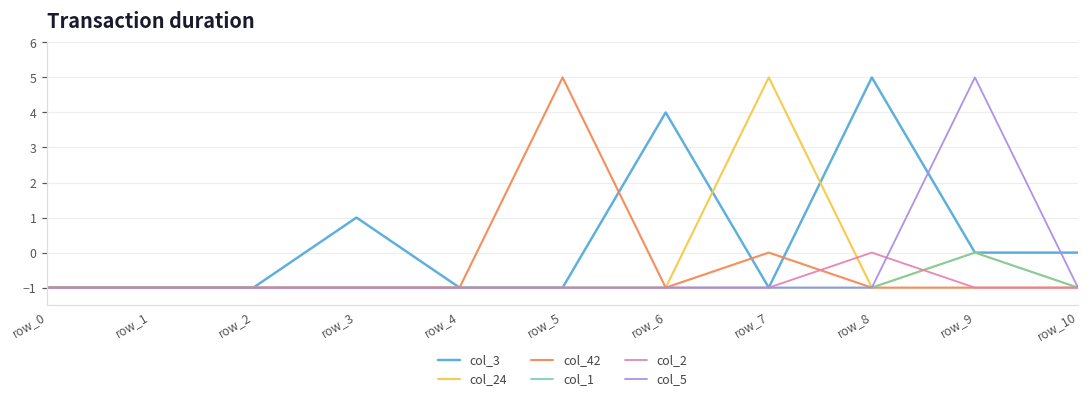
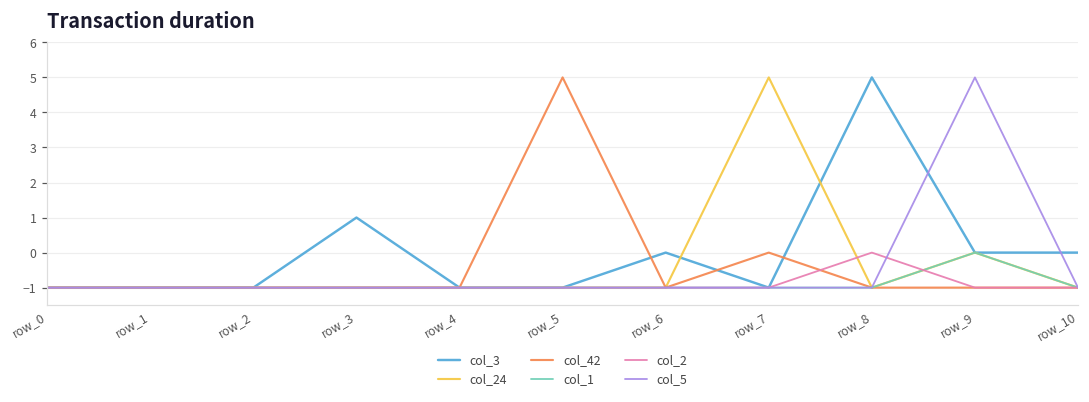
col_3, row_6: 4 -> 0
